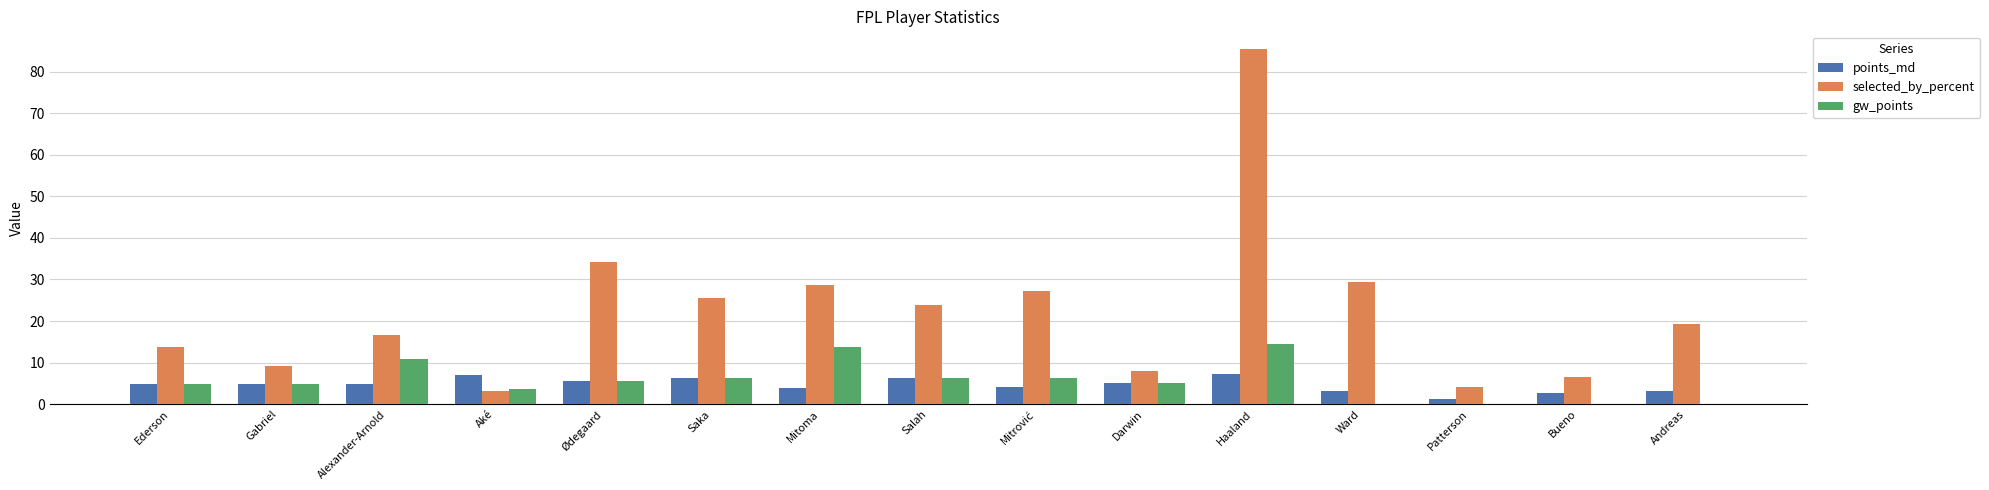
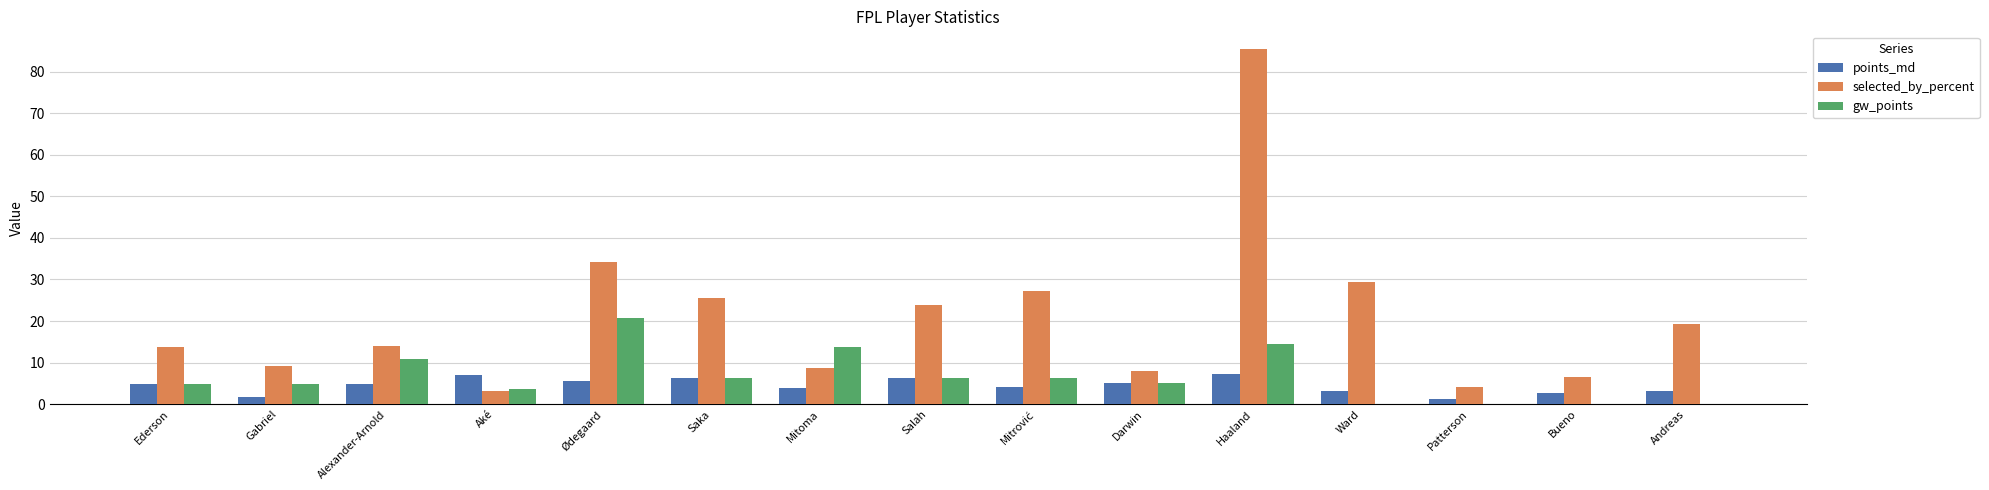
points_md, Gabriel: 5 -> 2
selected_by_percent, Alexander-Arnold: 17 -> 14
gw_points, Ødegaard: 5 -> 21
selected_by_percent, Mitoma: 29 -> 9
